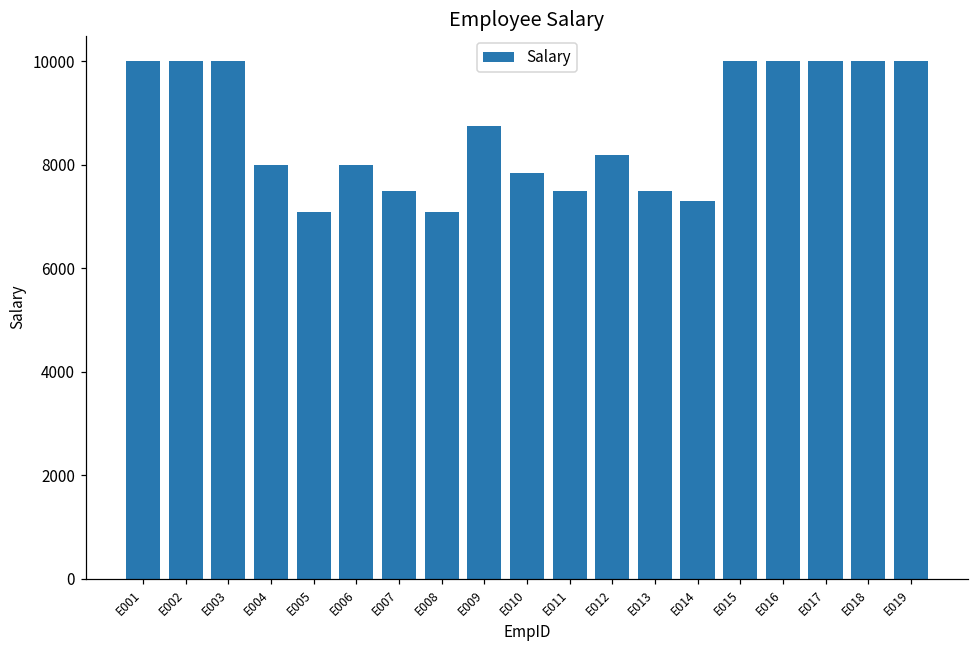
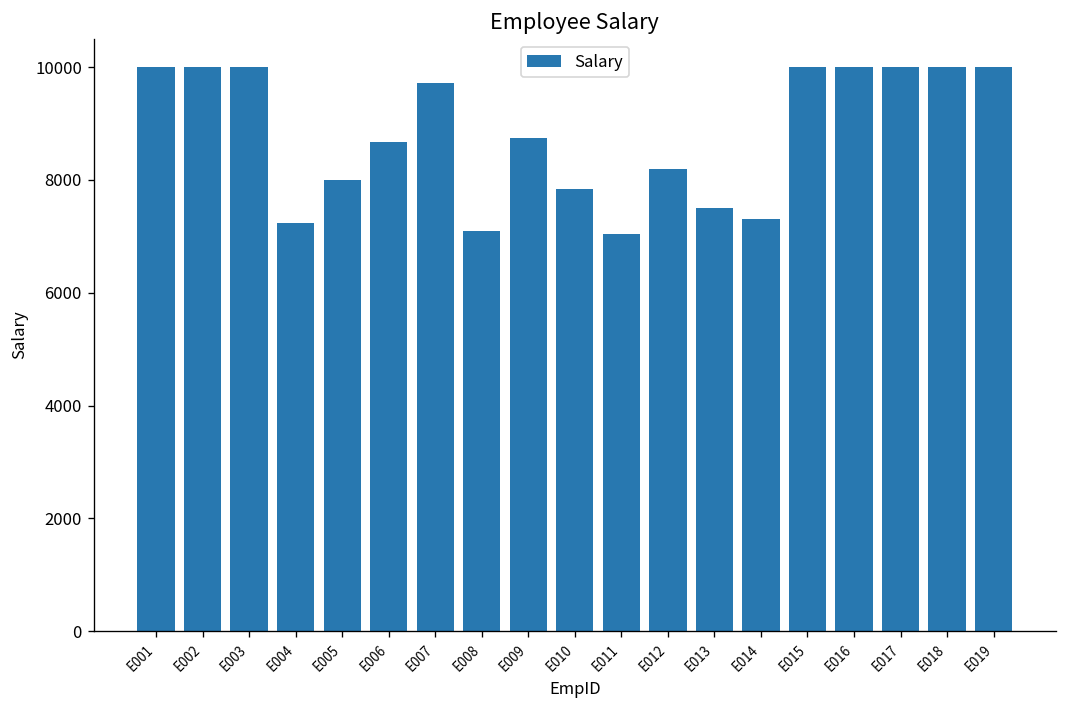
E004: 8000 -> 7200
E005: 7100 -> 8000
E006: 8000 -> 8700
E007: 7500 -> 9700
E011: 7500 -> 7000
